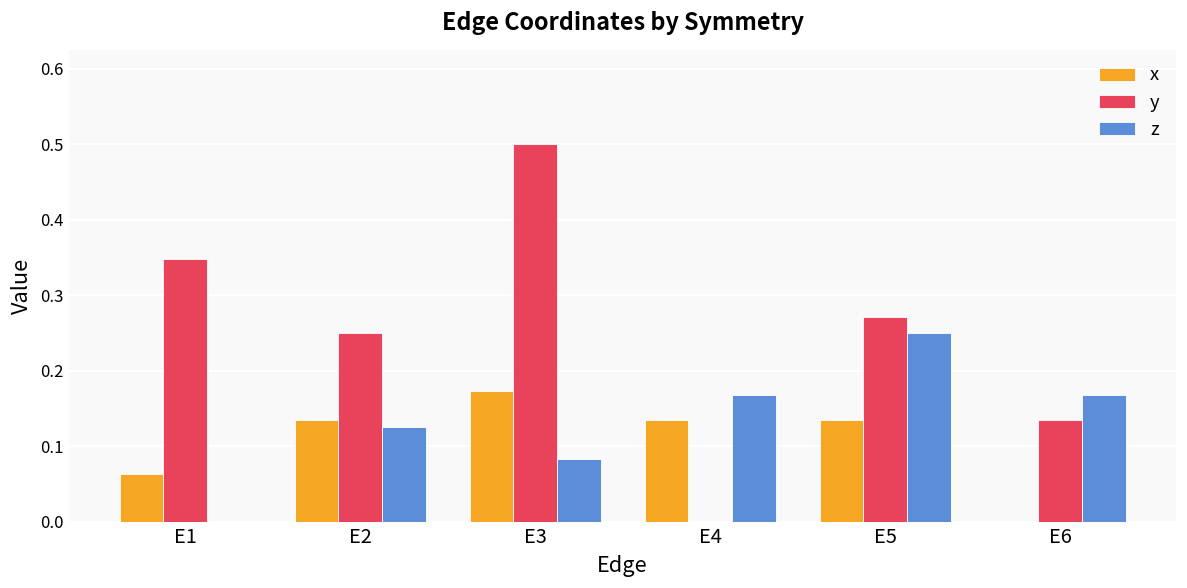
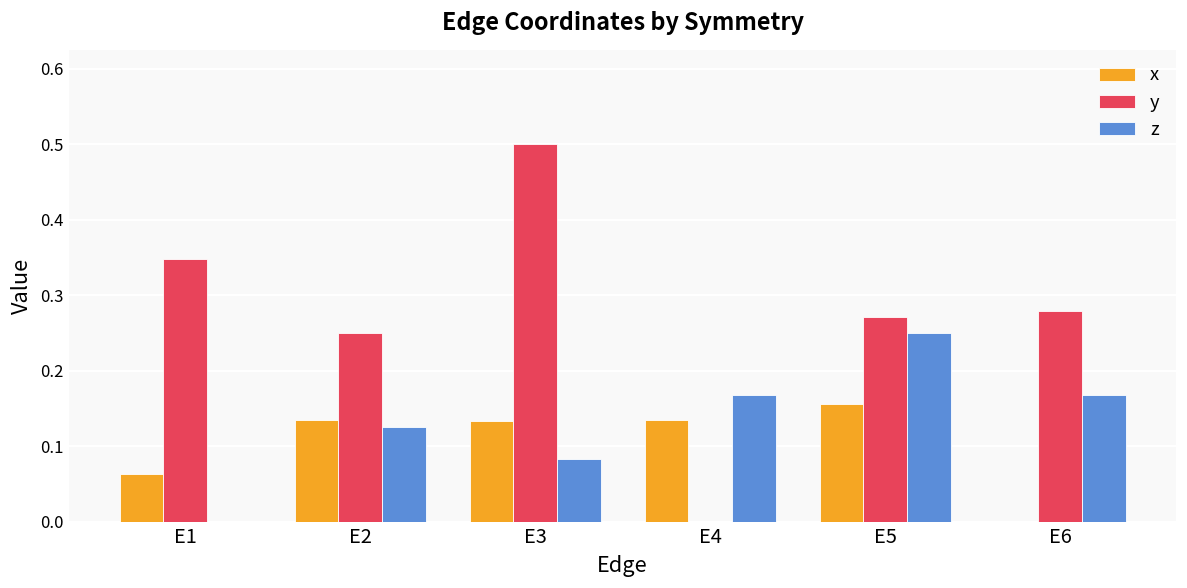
x, E3: 0.17 -> 0.13
x, E5: 0.13 -> 0.16
y, E6: 0.13 -> 0.28
